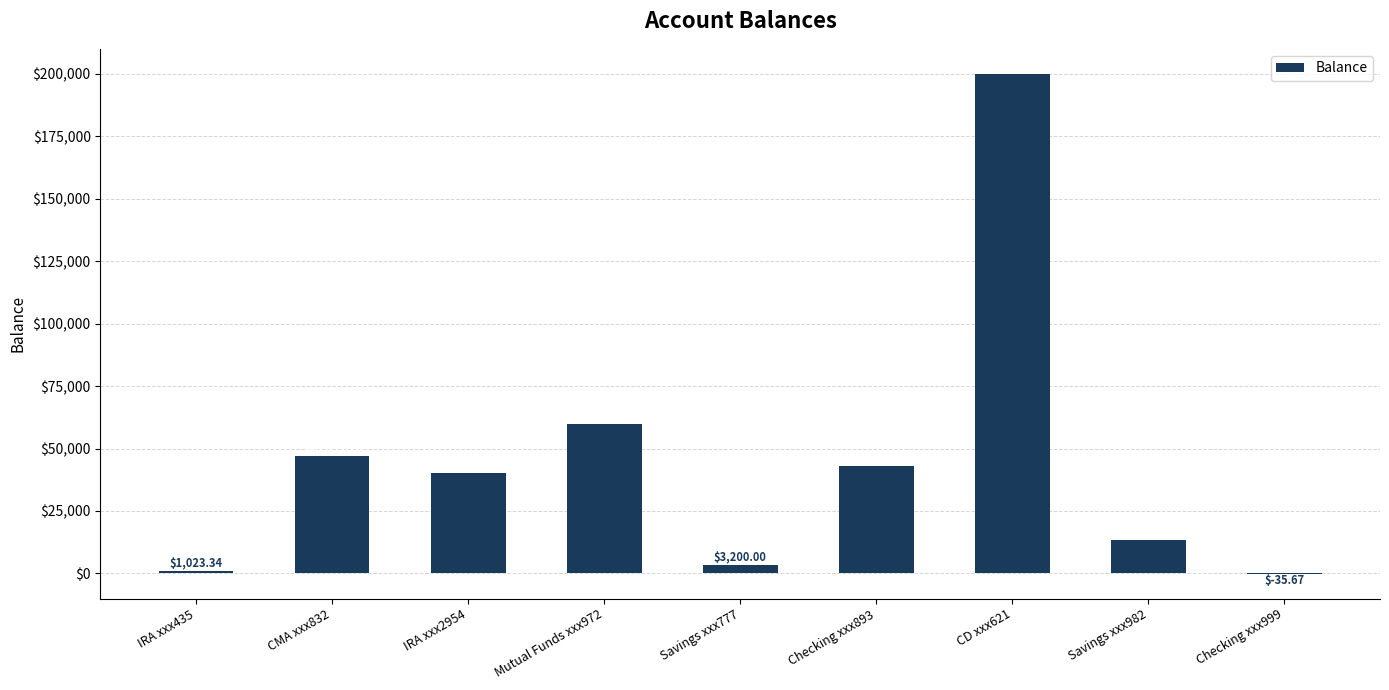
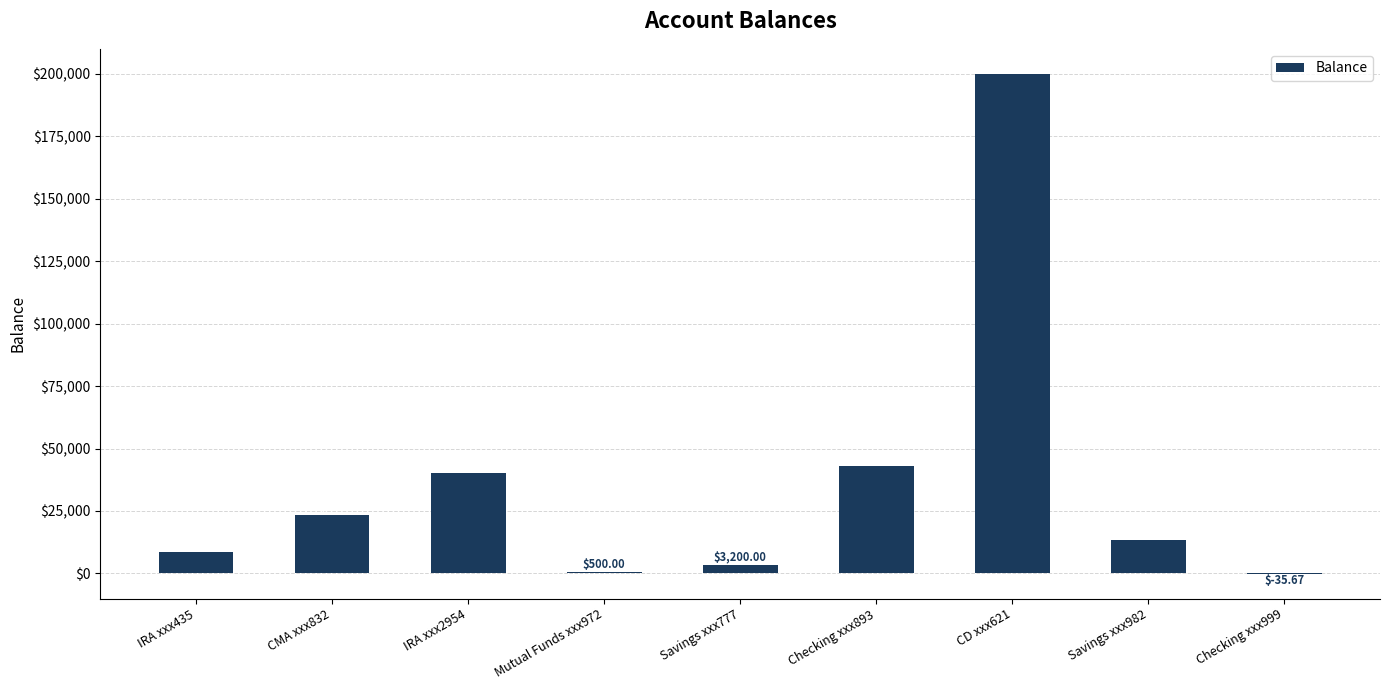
IRA xxx435: $1,000 -> $9,000
CMA xxx832: $47,000 -> $24,000
Mutual Funds xxx972: $60,000 -> $1,000
